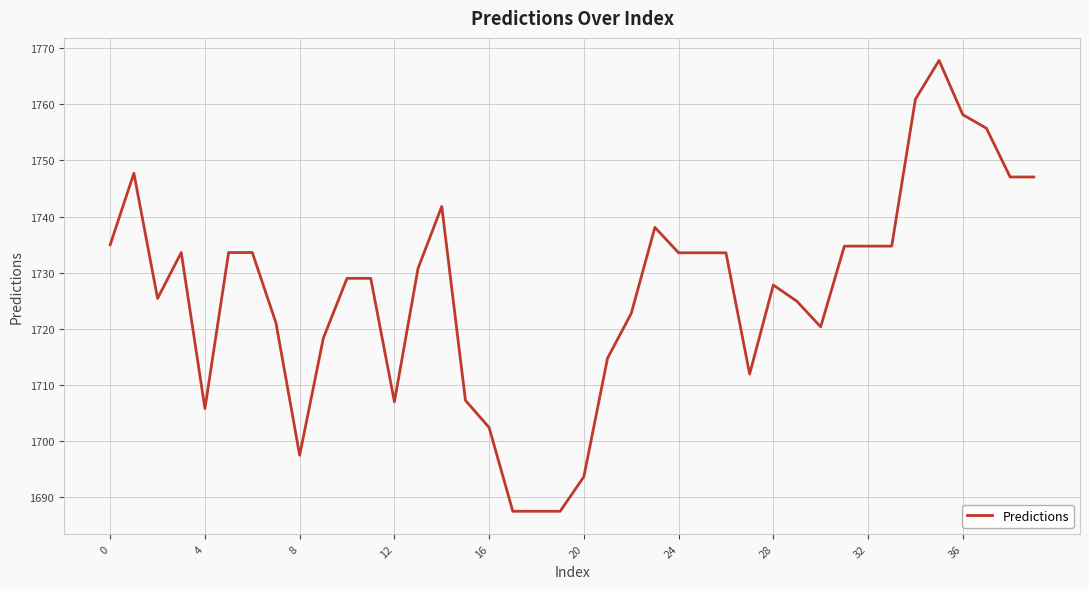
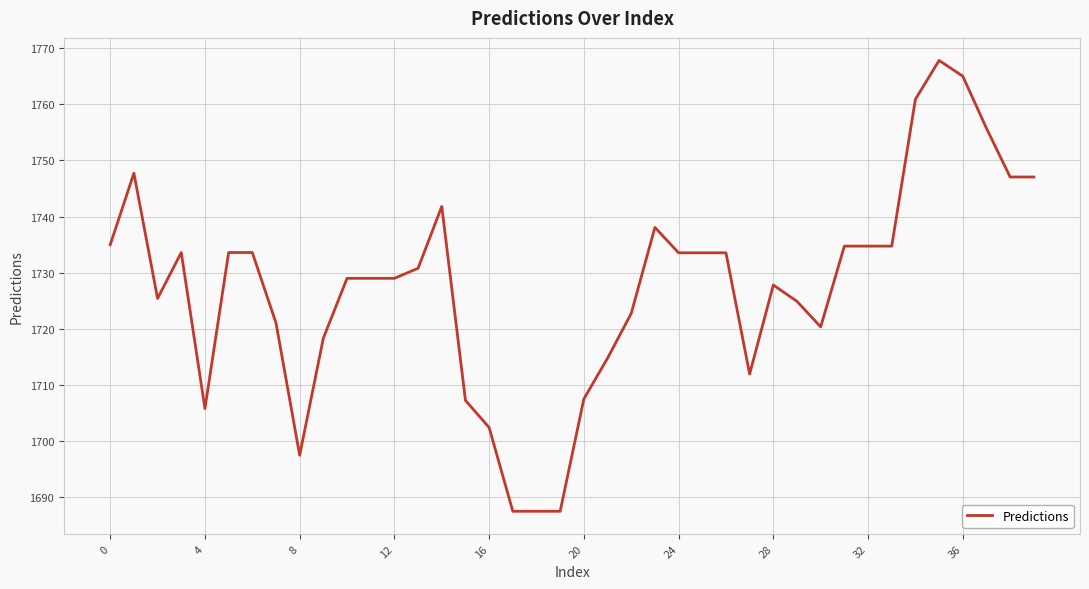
12: 1707 -> 1729
20: 1694 -> 1708
36: 1758 -> 1765
